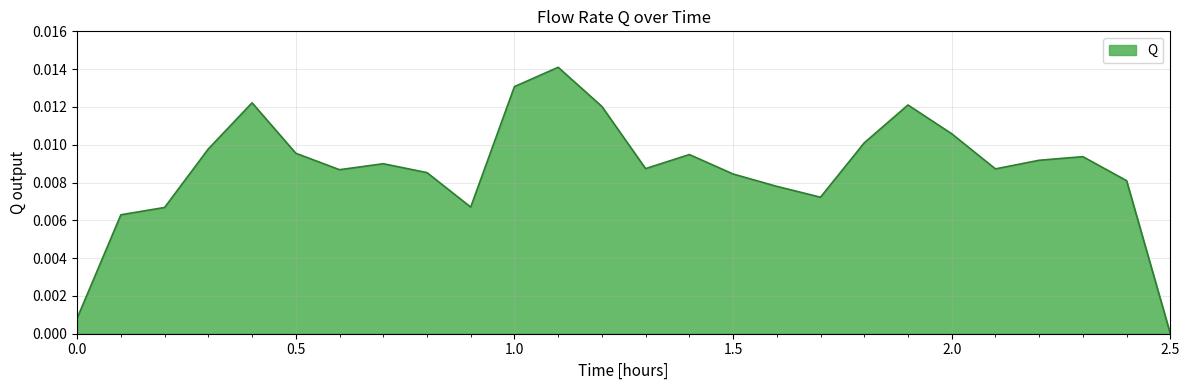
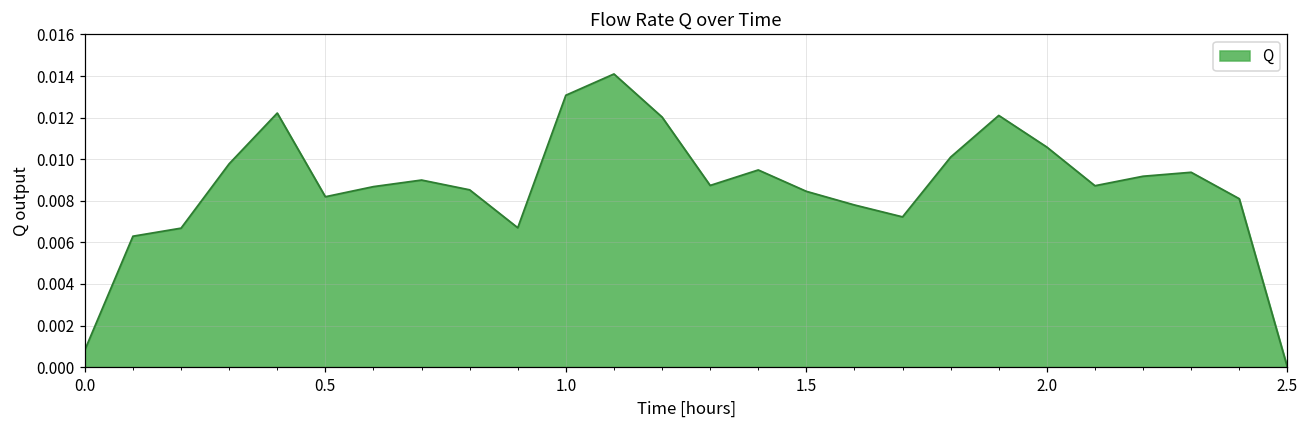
0.5: 0.0095 -> 0.0082
